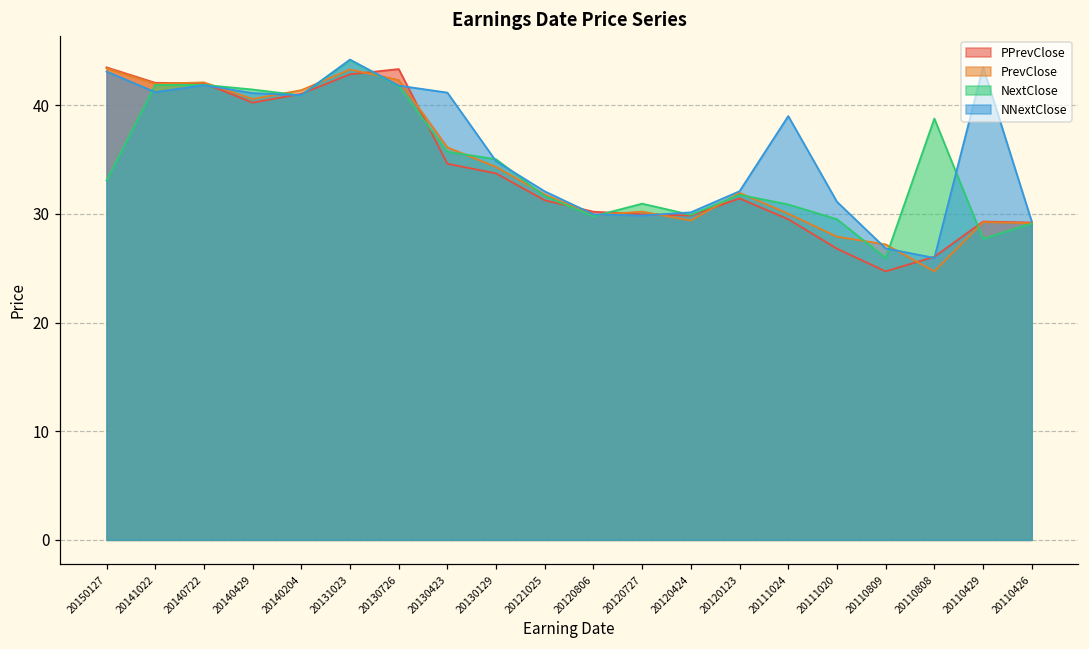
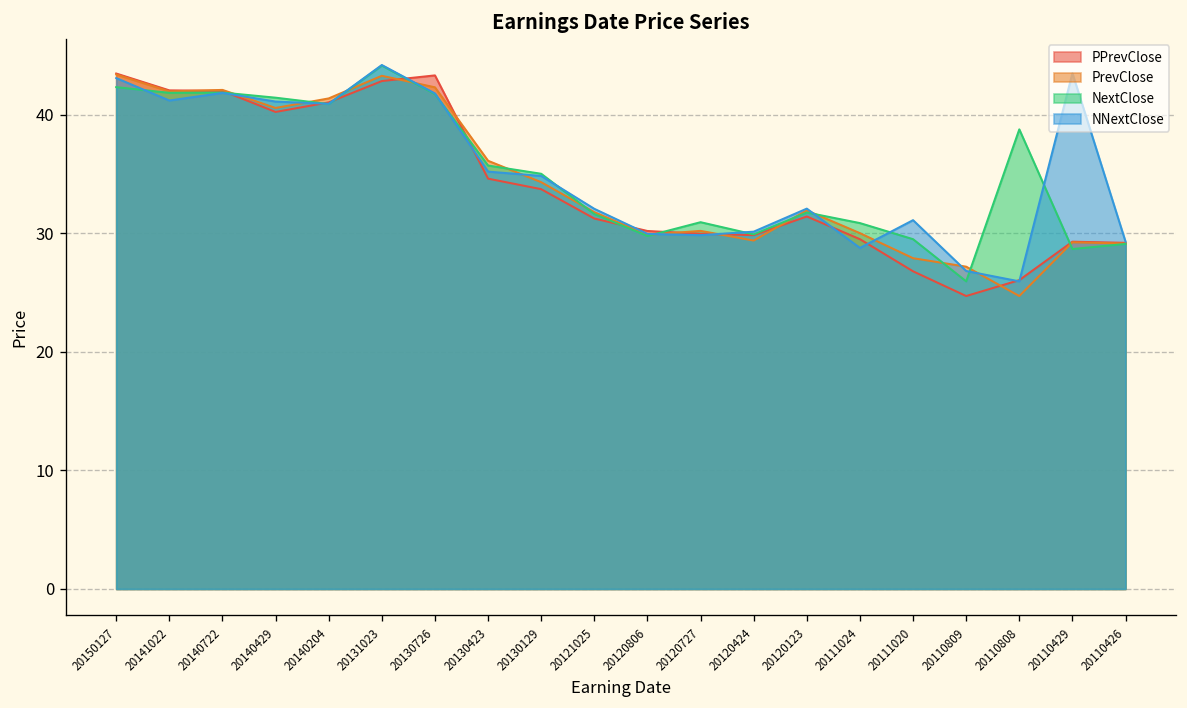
NextClose, 20150127: 33 -> 42
NNextClose, 20130423: 41 -> 35
NNextClose, 20111024: 39 -> 29
NextClose, 20110429: 28 -> 29
